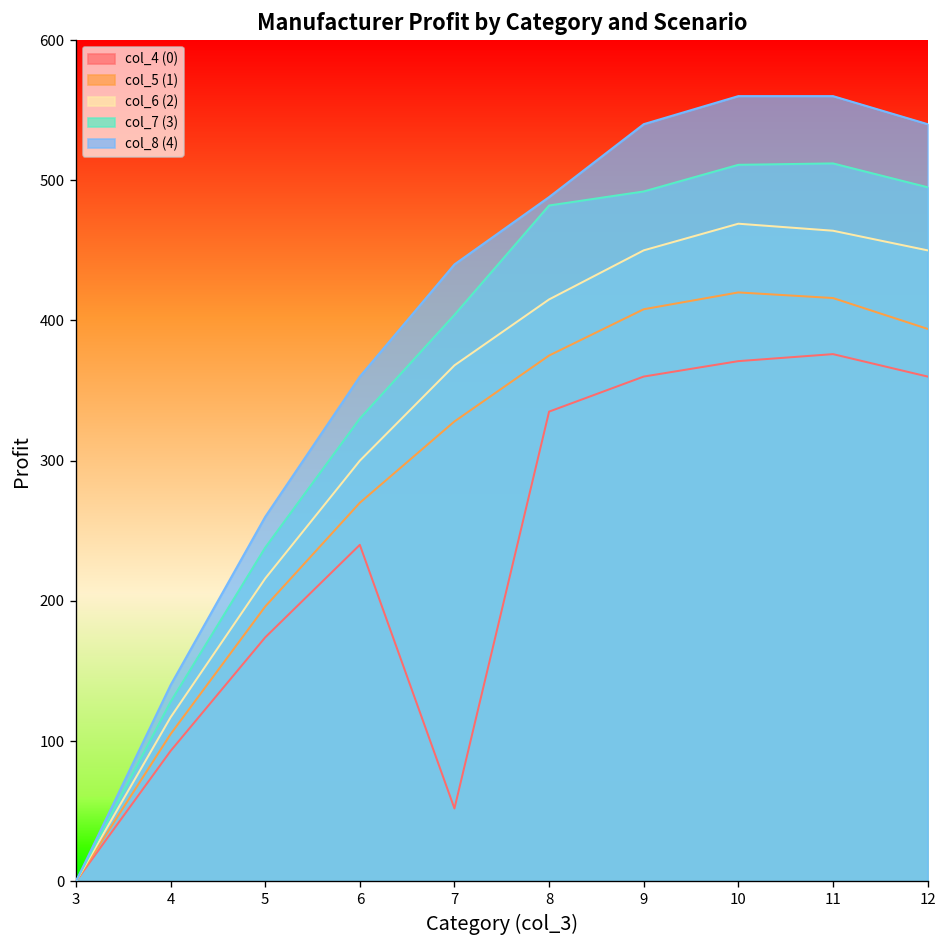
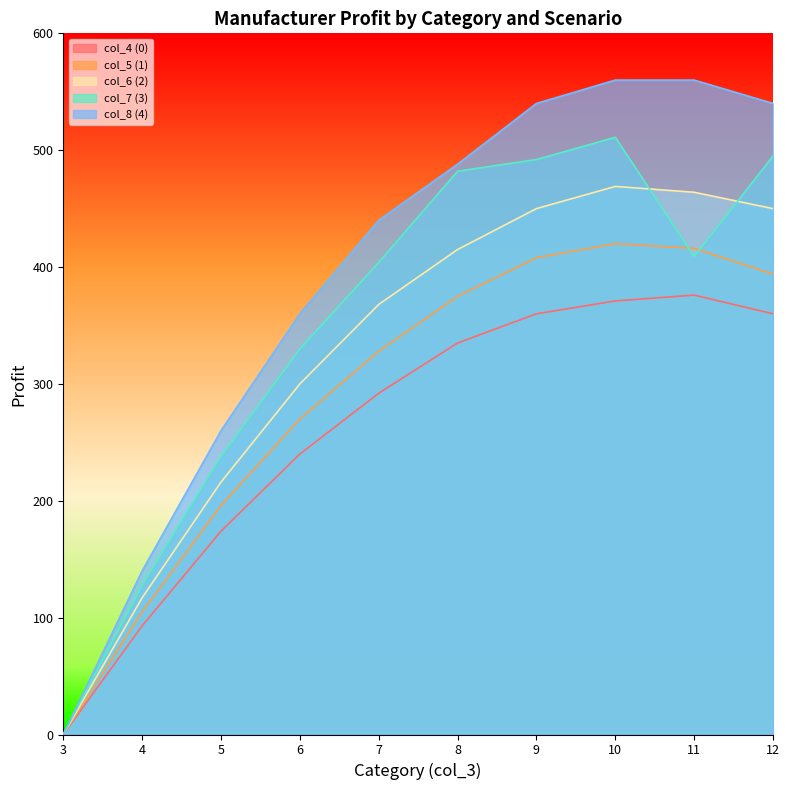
col_4 (0), 7: 52 -> 292
col_7 (3), 11: 512 -> 409
